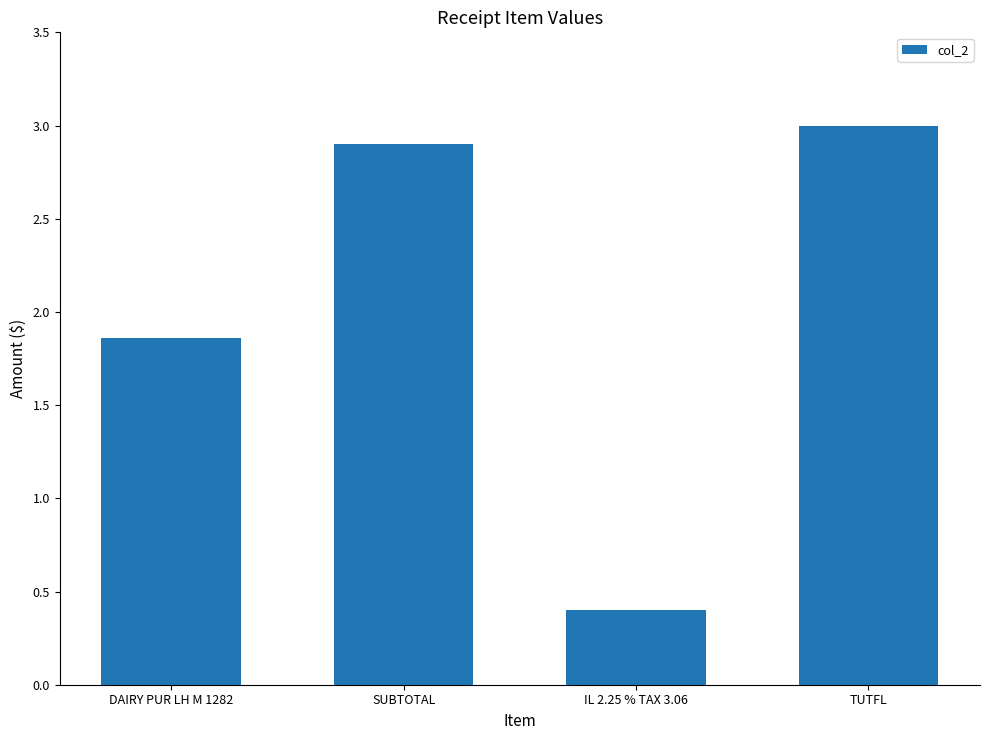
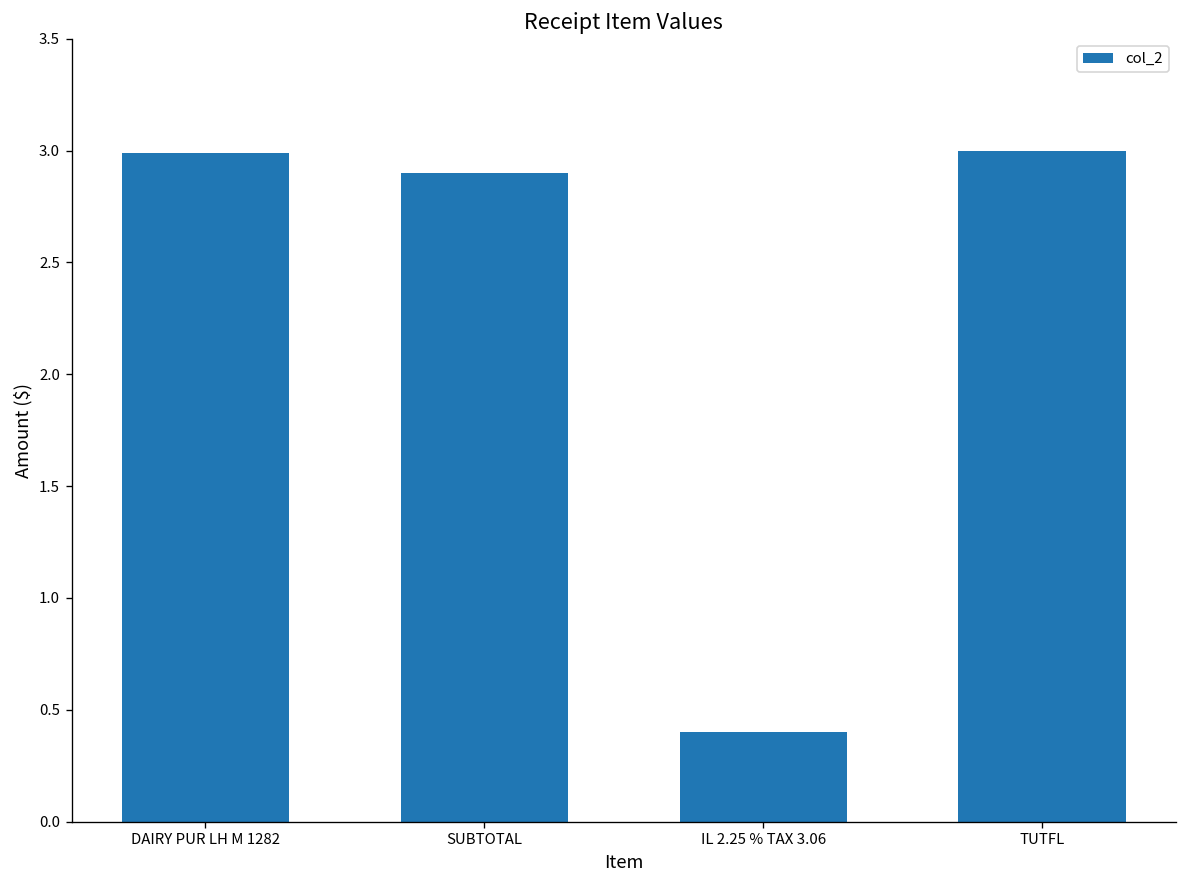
DAIRY PUR LH M 1282: 1.86 -> 2.99
